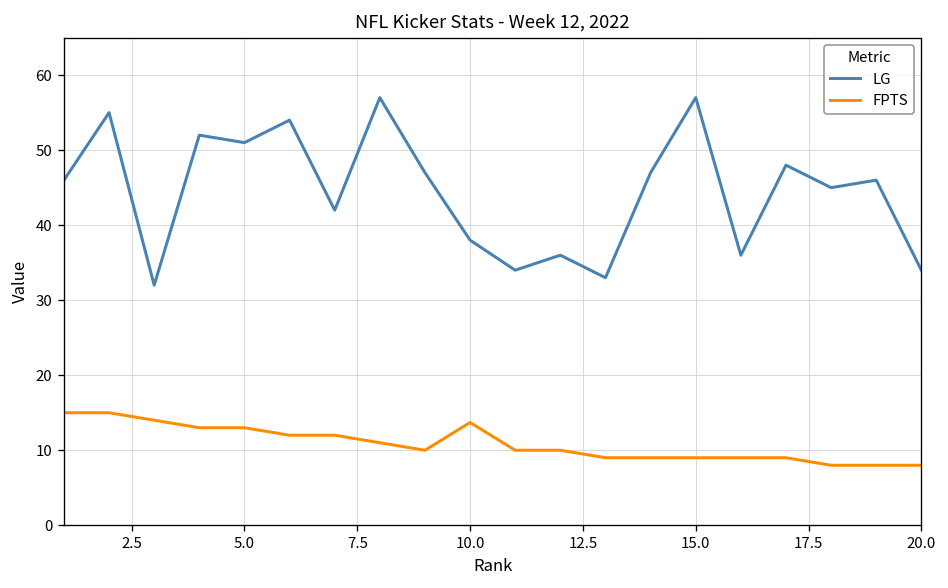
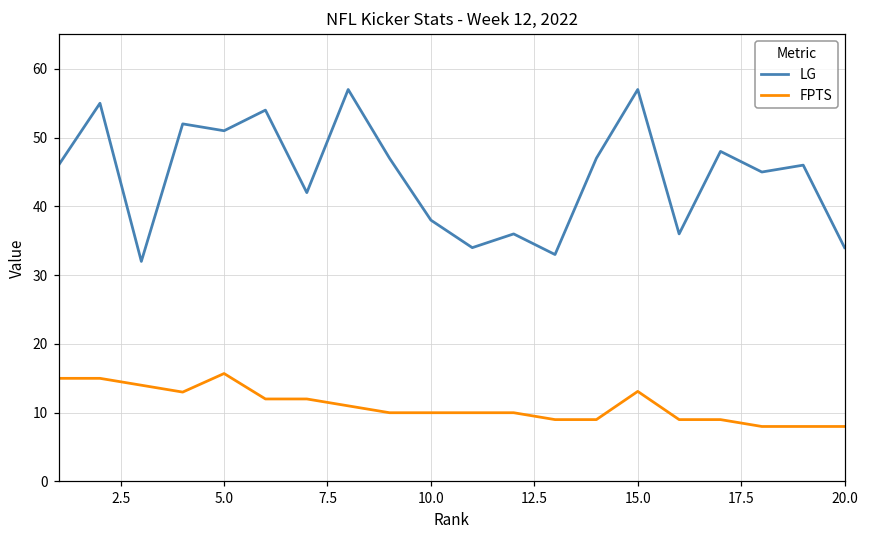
FPTS, 5.0: 13 -> 16
FPTS, 10.0: 14 -> 10
FPTS, 15.0: 9 -> 13
